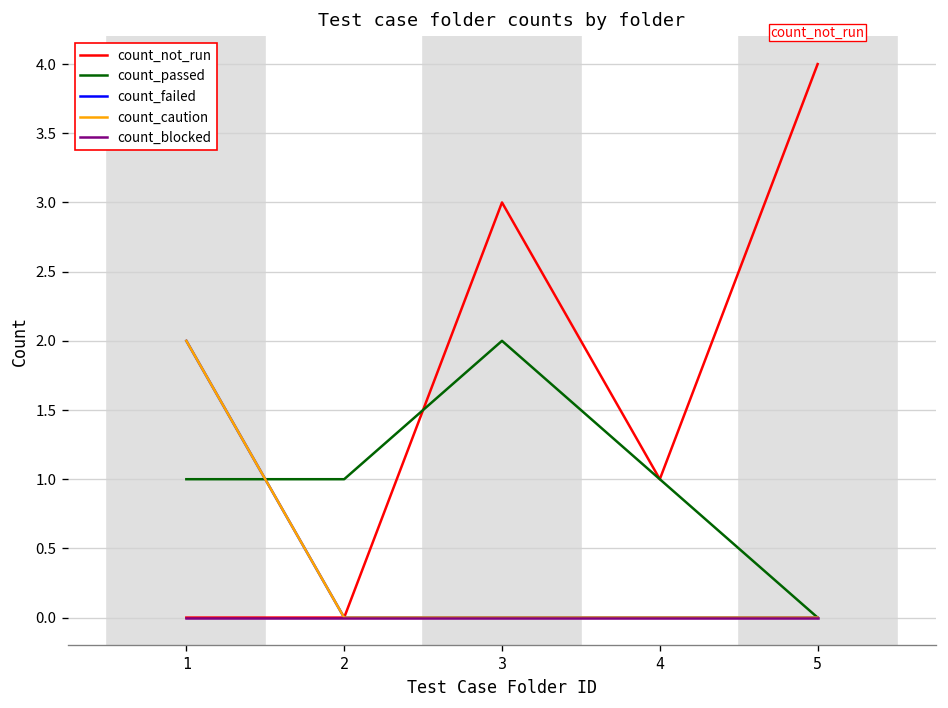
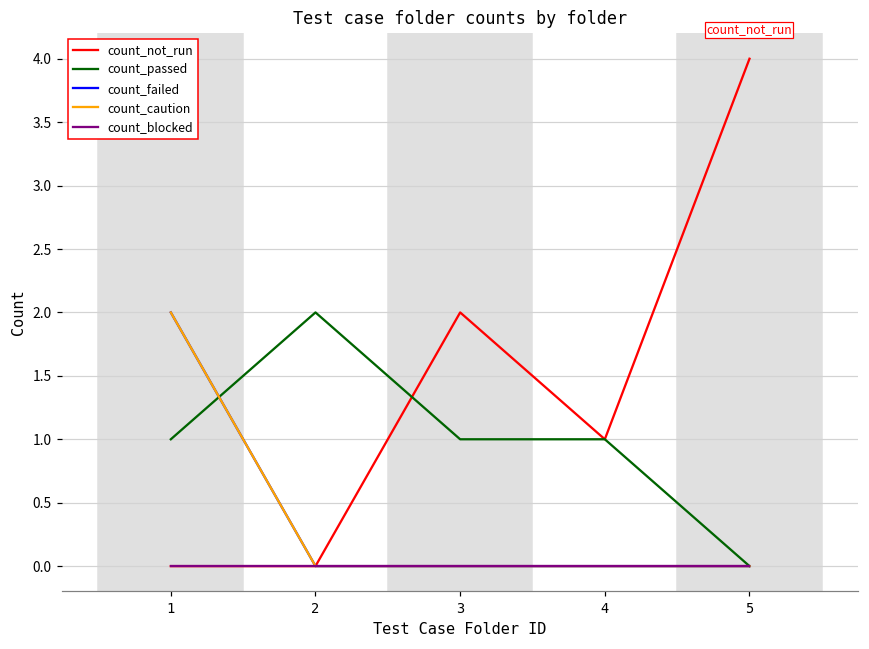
count_passed, 2: 1 -> 2
count_not_run, 3: 3 -> 2
count_passed, 3: 2 -> 1
